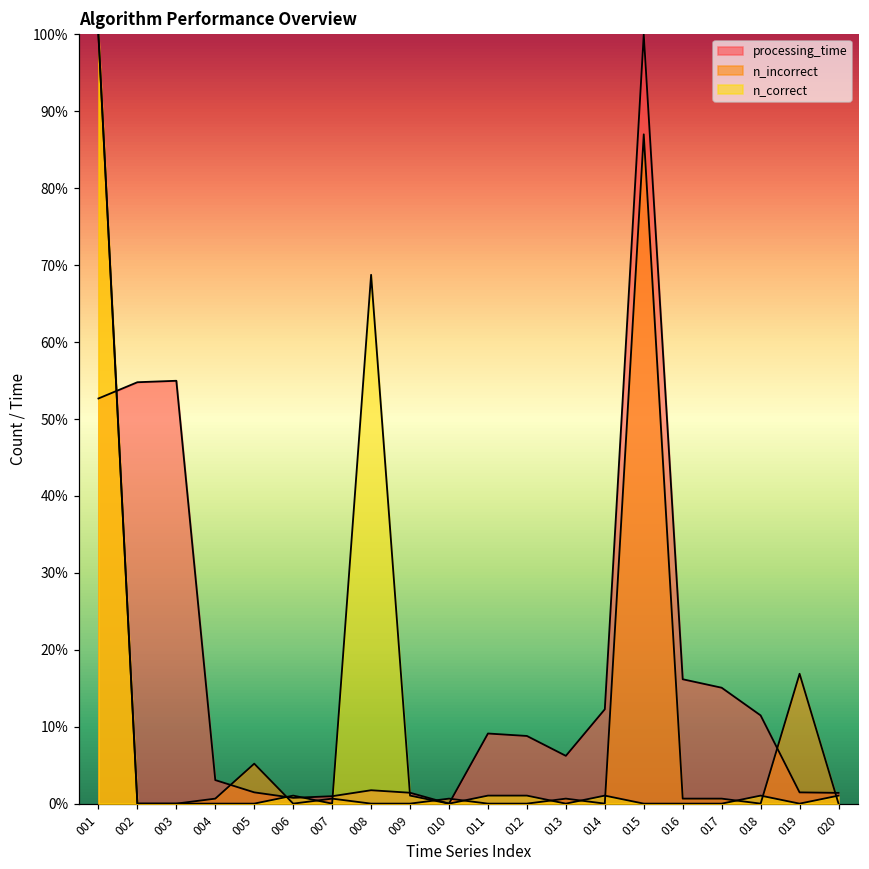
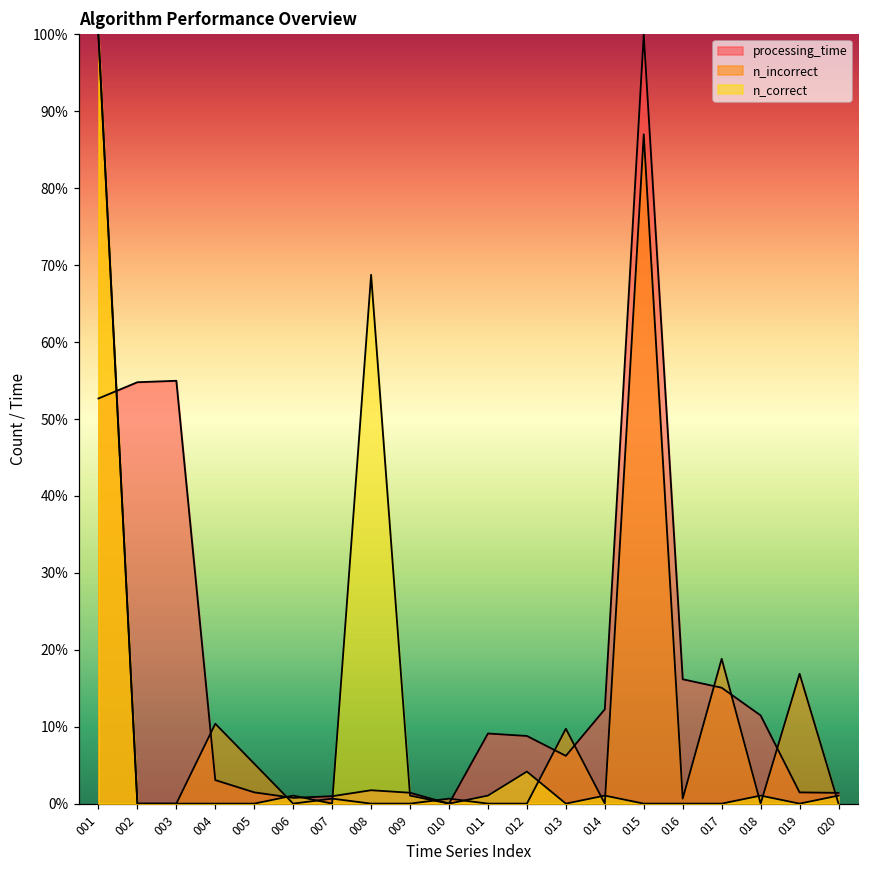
n_incorrect, 004: 1% -> 10%
n_correct, 012: 1% -> 4%
n_incorrect, 013: 1% -> 10%
n_incorrect, 017: 1% -> 19%
